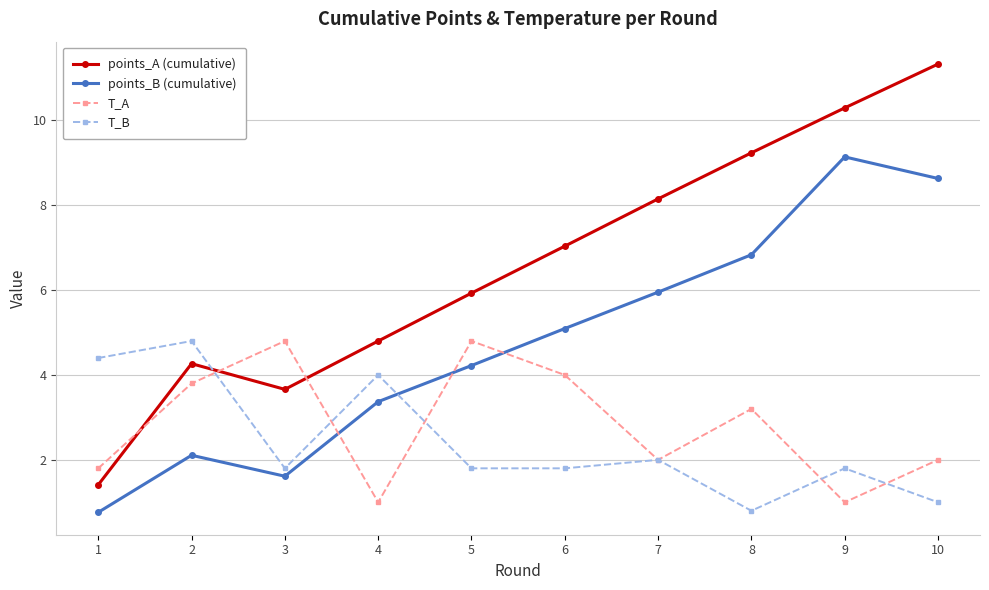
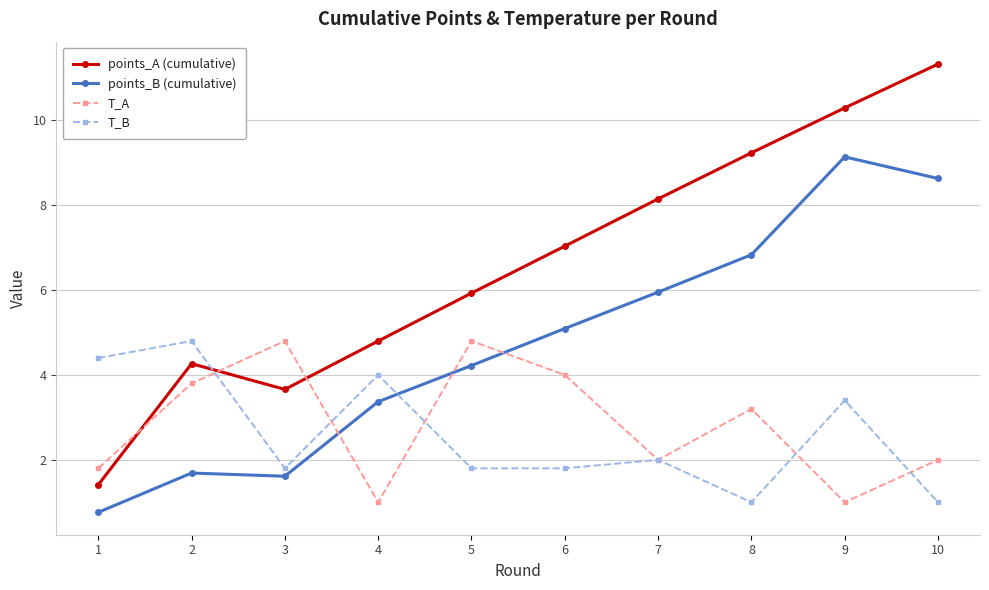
points_B (cumulative), 2: 2.1 -> 1.7
T_B, 8: 0.8 -> 1.0
T_B, 9: 1.8 -> 3.4
